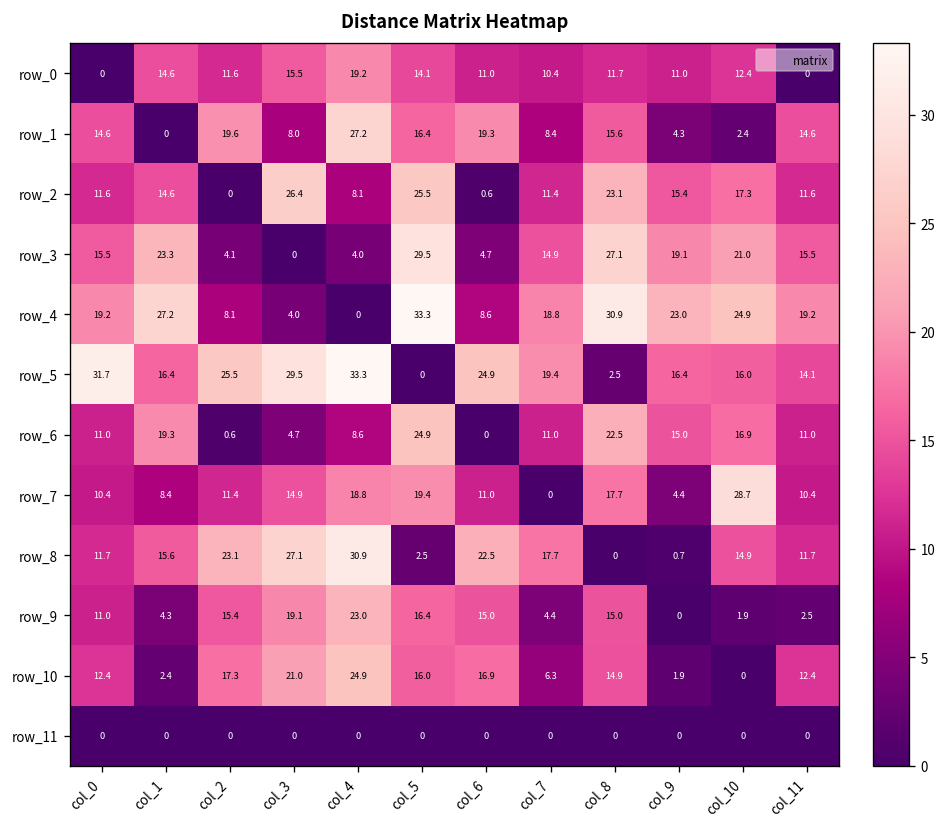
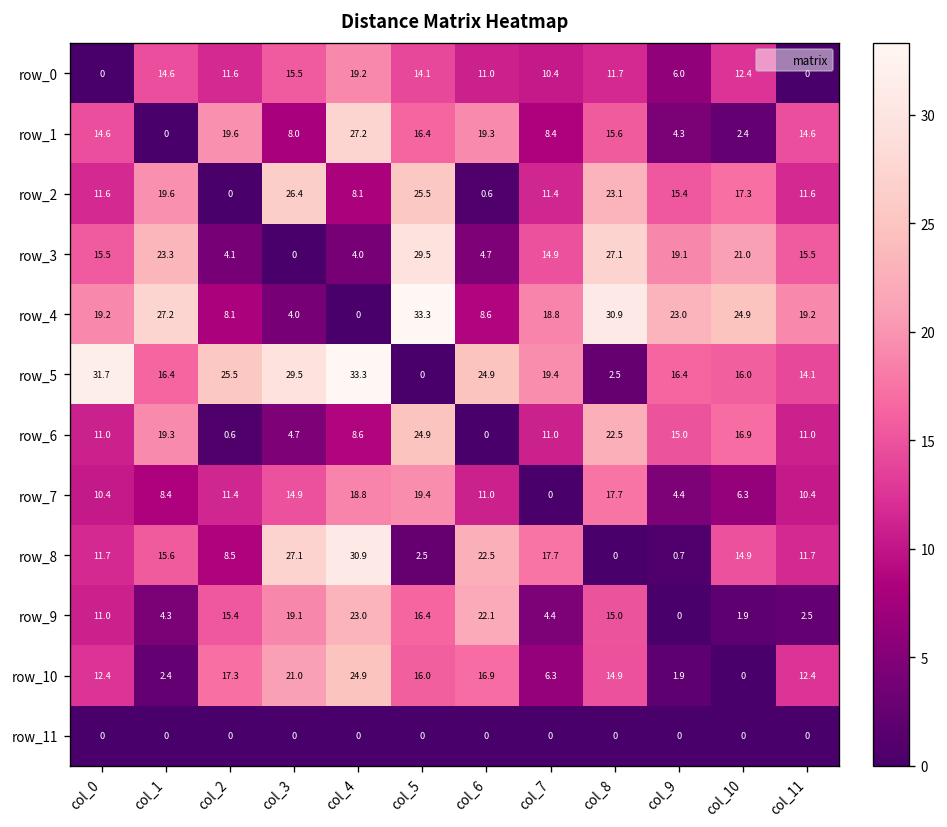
row_0, col_9: 11.0 -> 6.0
row_2, col_1: 14.6 -> 19.6
row_7, col_10: 28.7 -> 6.3
row_8, col_2: 23.1 -> 8.5
row_9, col_6: 15.0 -> 22.1
